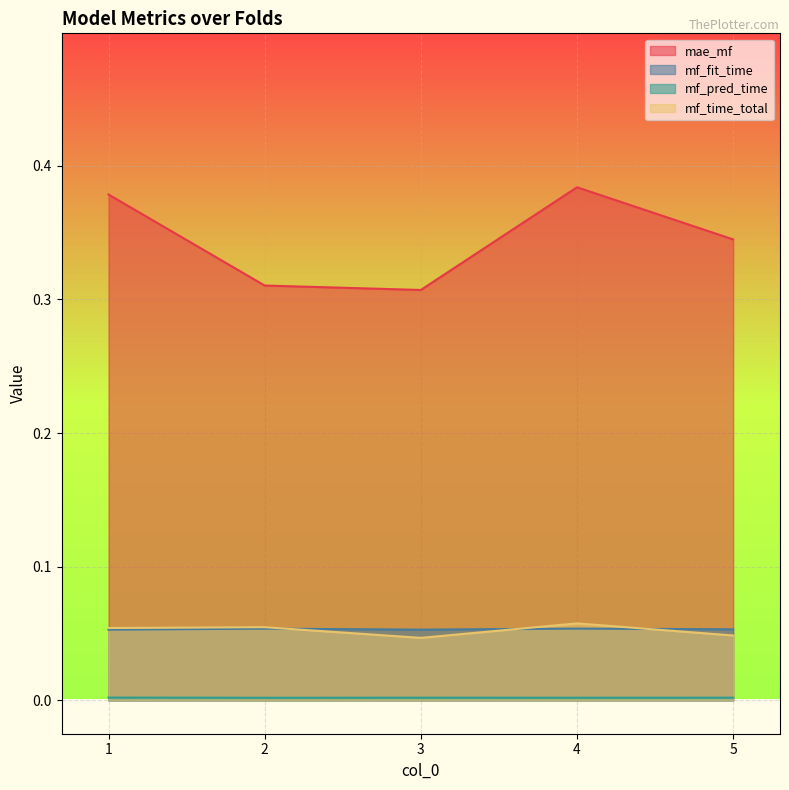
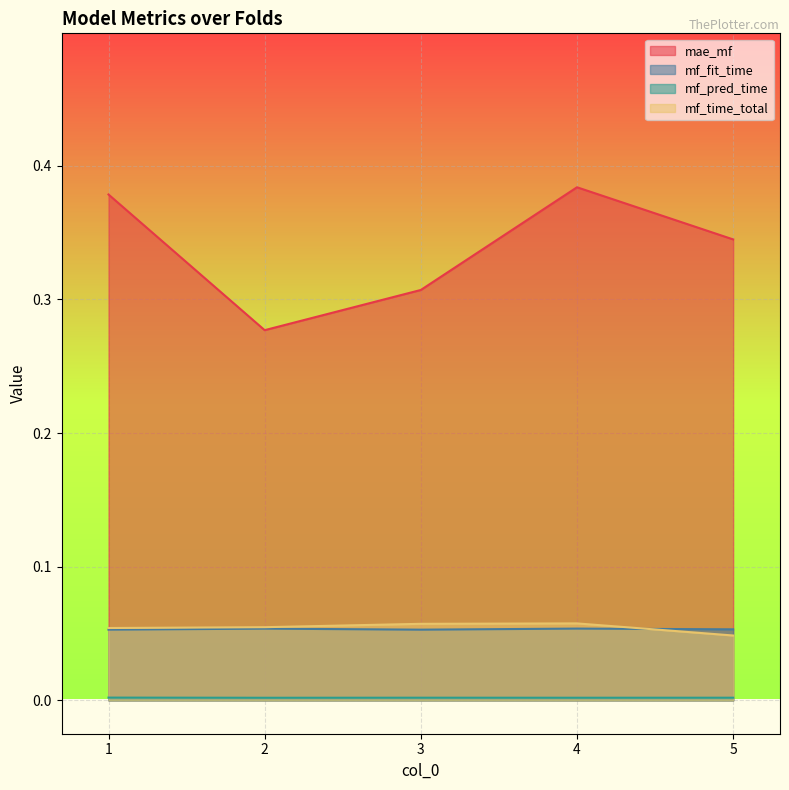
mae_mf, 2: 0.310 -> 0.277
mf_time_total, 3: 0.047 -> 0.057
